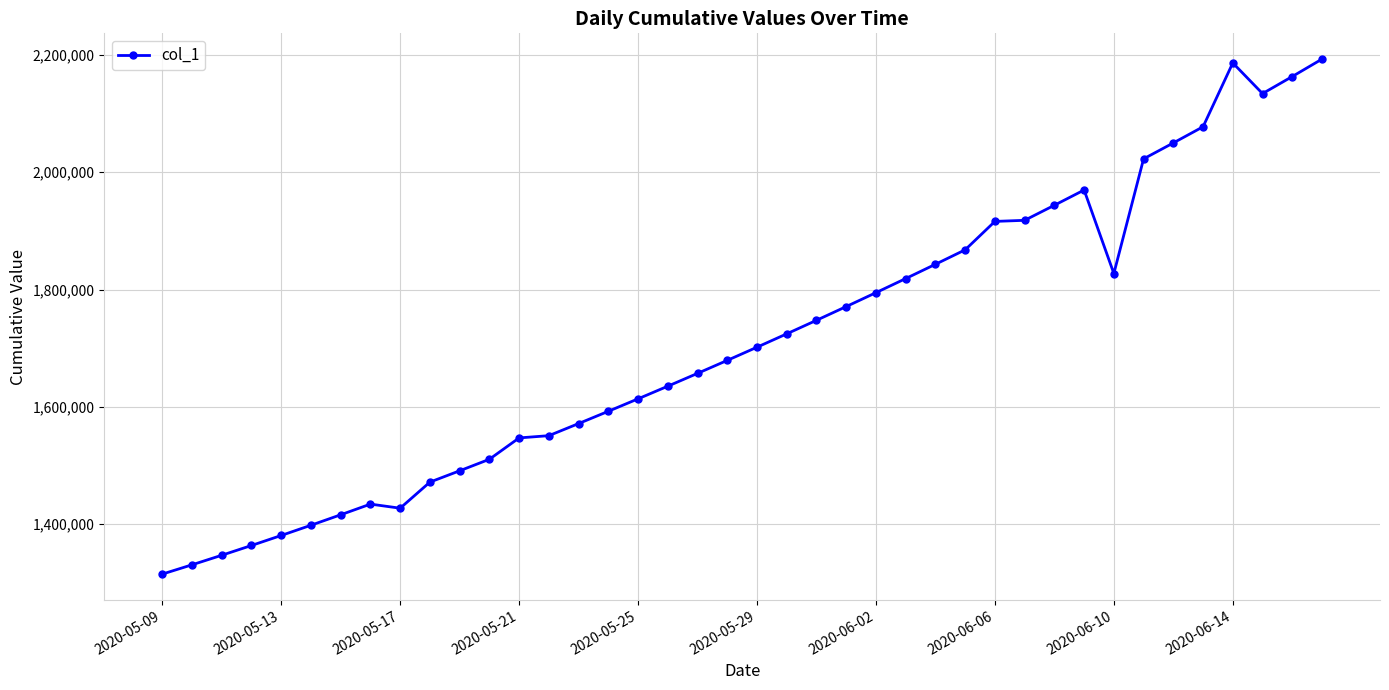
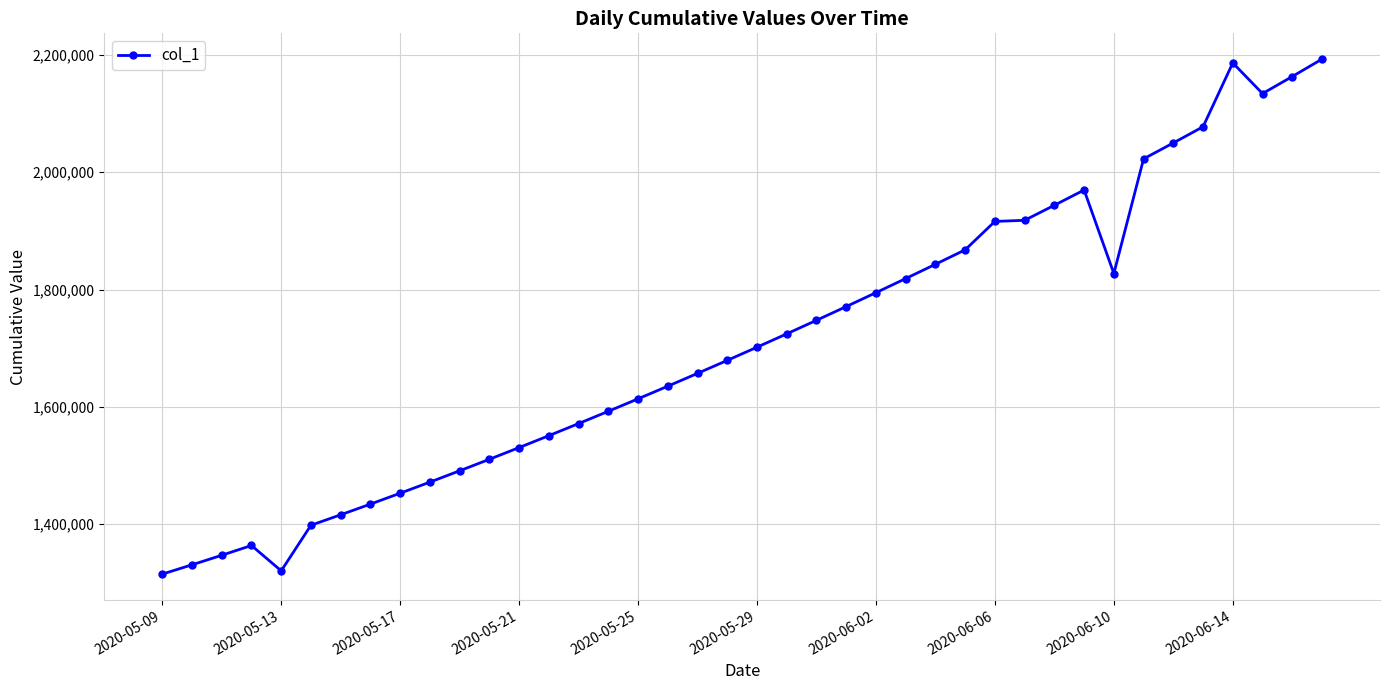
2020-05-13: 1,380,000 -> 1,320,000
2020-05-17: 1,430,000 -> 1,450,000
2020-05-21: 1,550,000 -> 1,530,000
